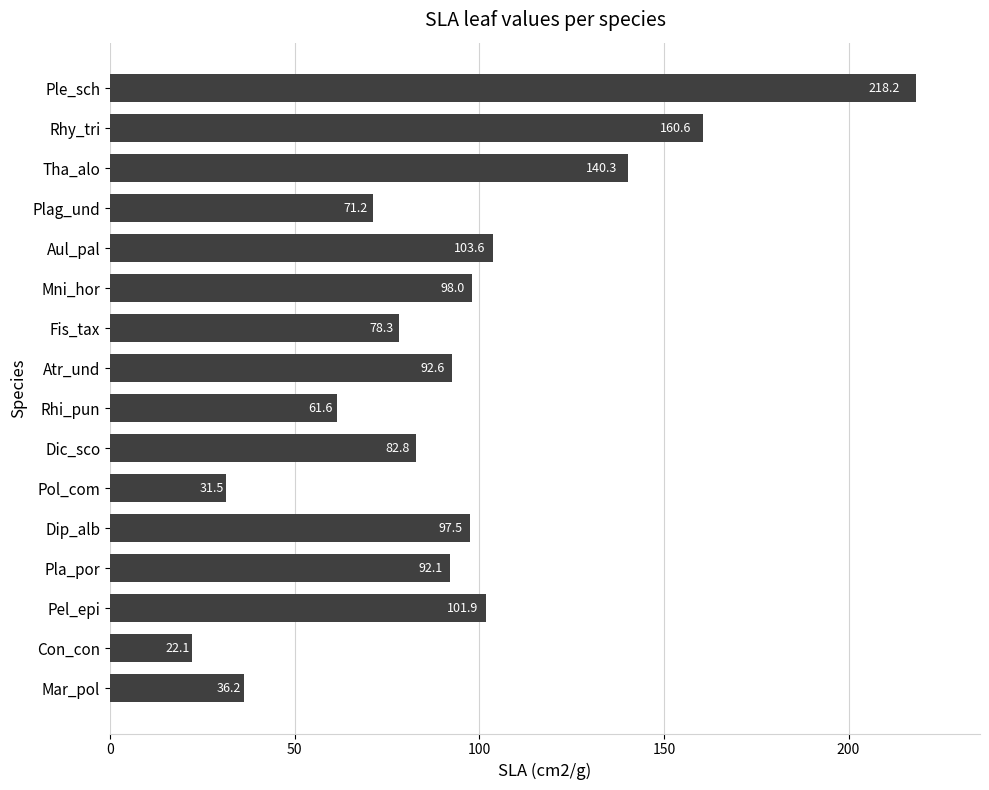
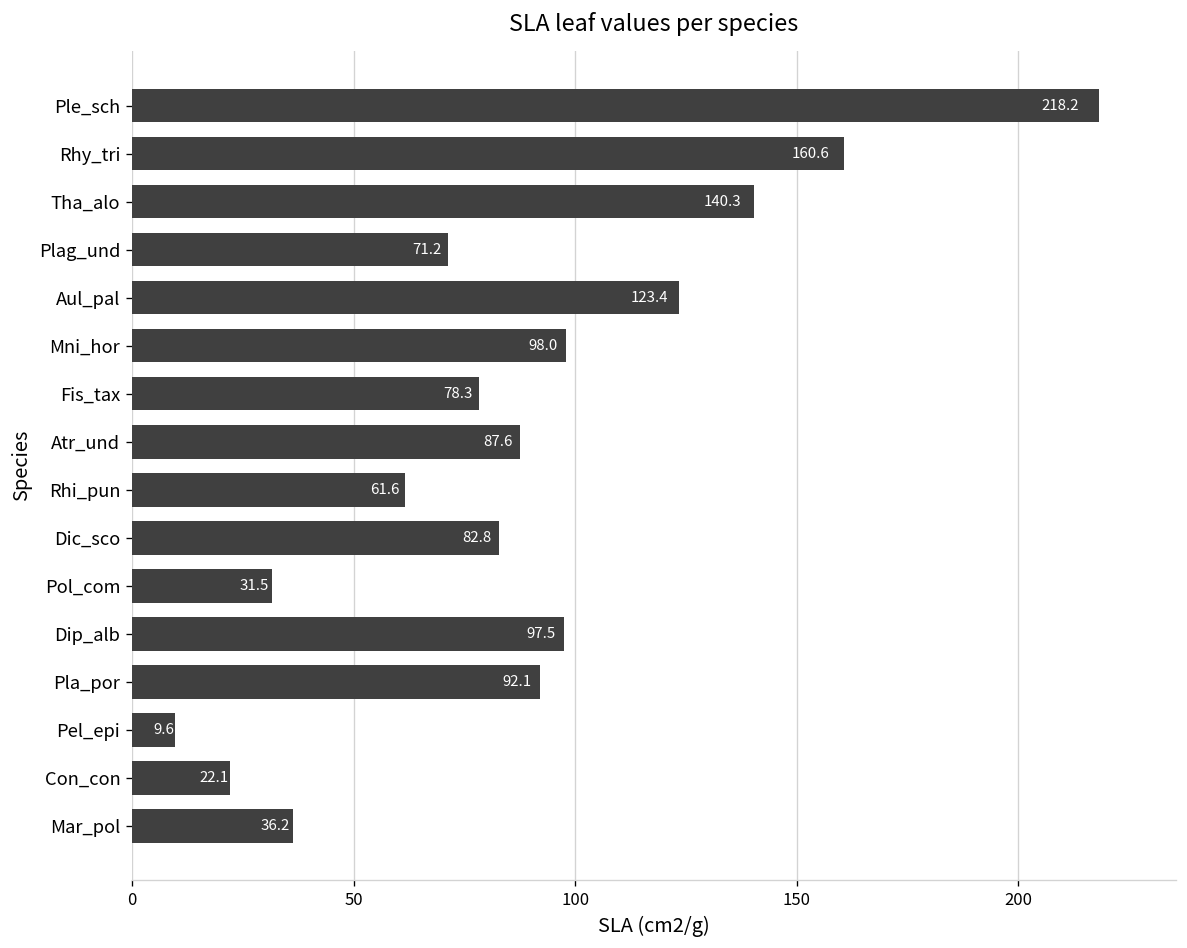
Aul_pal: 103.6 -> 123.4
Atr_und: 92.6 -> 87.6
Pel_epi: 101.9 -> 9.6
